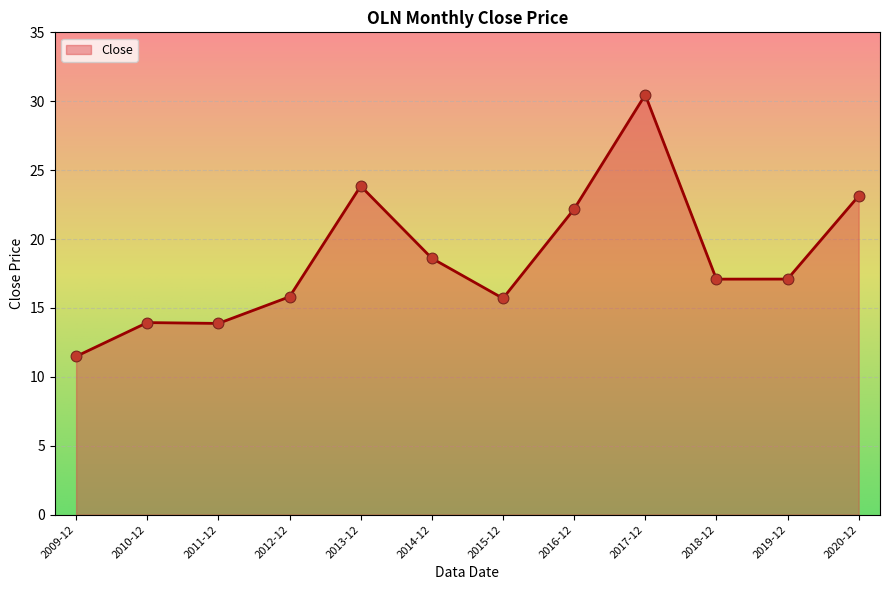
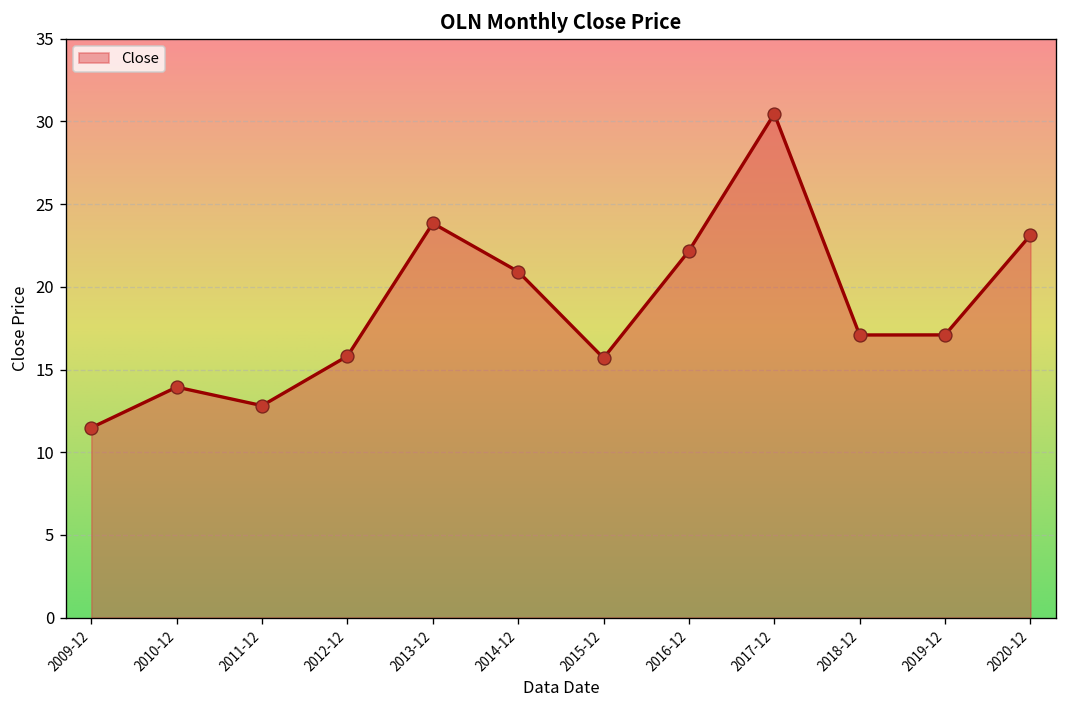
2011-12: 13.9 -> 12.8
2014-12: 18.6 -> 20.9
